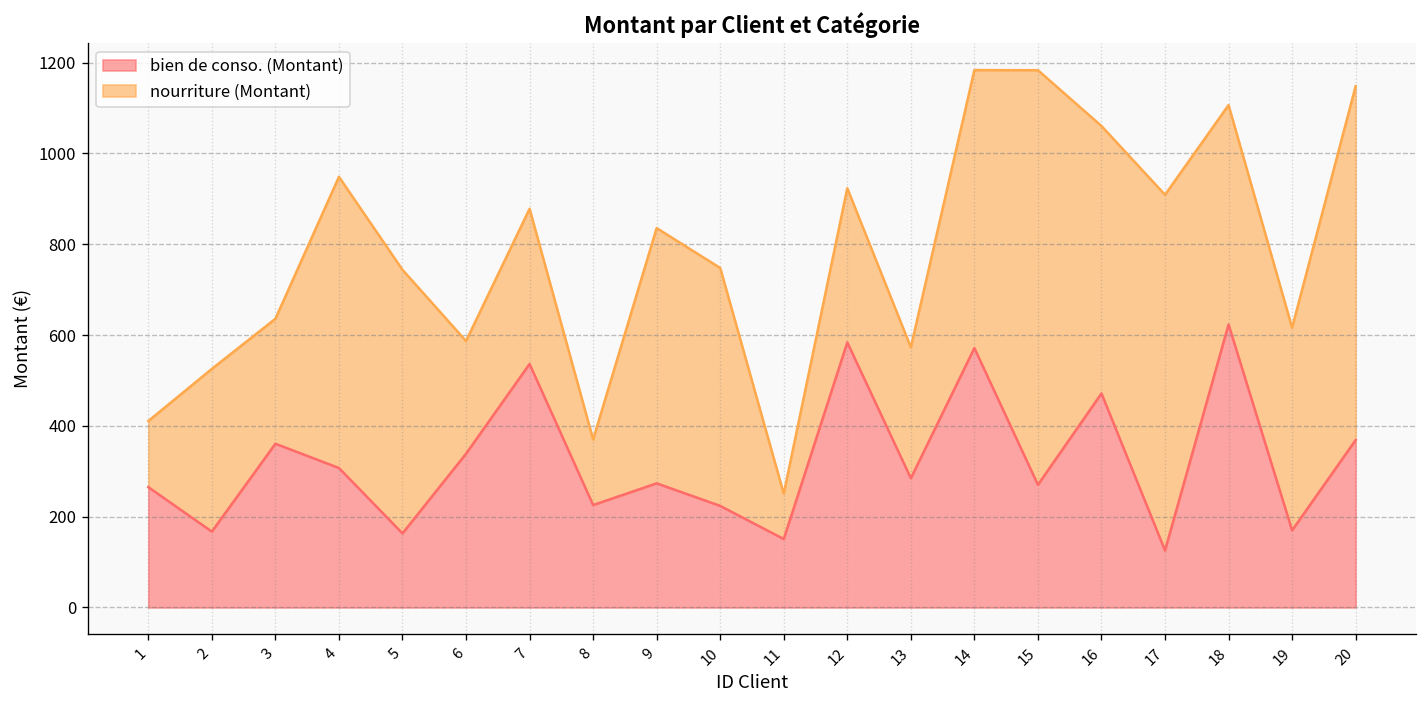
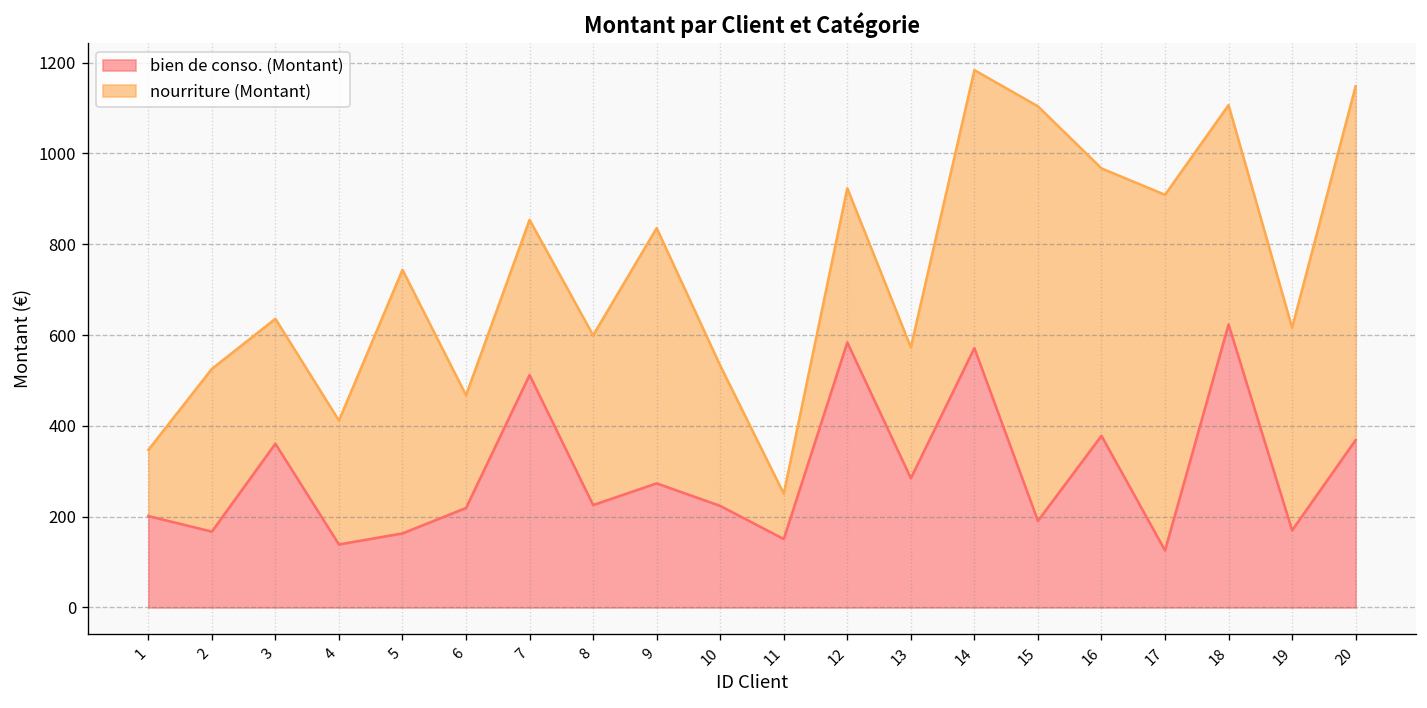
bien de conso. (Montant), 1: 270 -> 200
bien de conso. (Montant), 4: 310 -> 140
nourriture (Montant), 4: 640 -> 270
bien de conso. (Montant), 6: 340 -> 220
bien de conso. (Montant), 7: 540 -> 510
nourriture (Montant), 8: 140 -> 370
nourriture (Montant), 10: 520 -> 310
bien de conso. (Montant), 15: 270 -> 190
bien de conso. (Montant), 16: 470 -> 380
